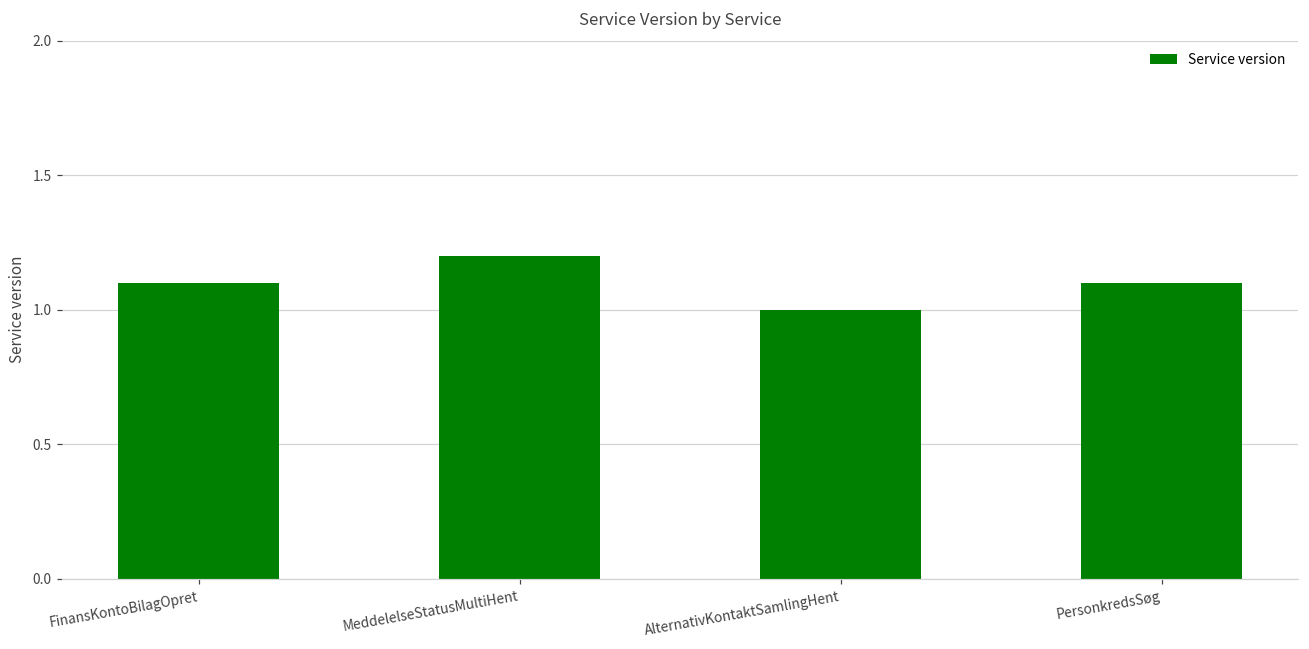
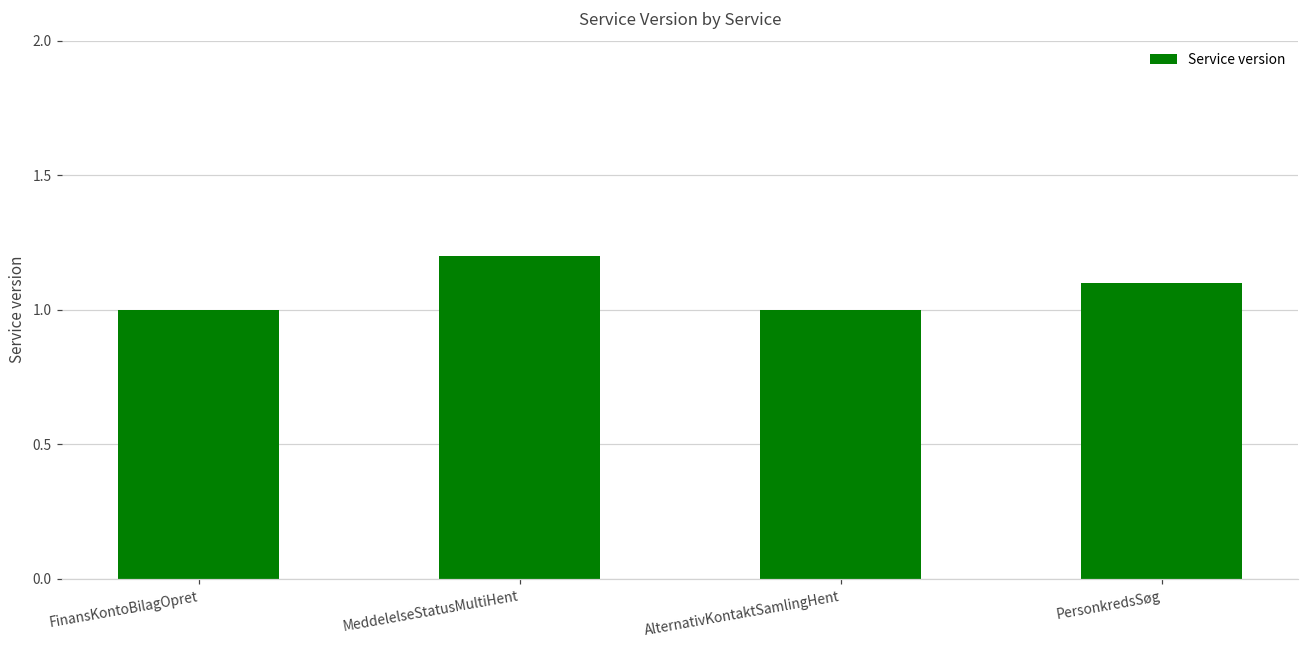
FinansKontoBilagOpret: 1.1 -> 1.0
